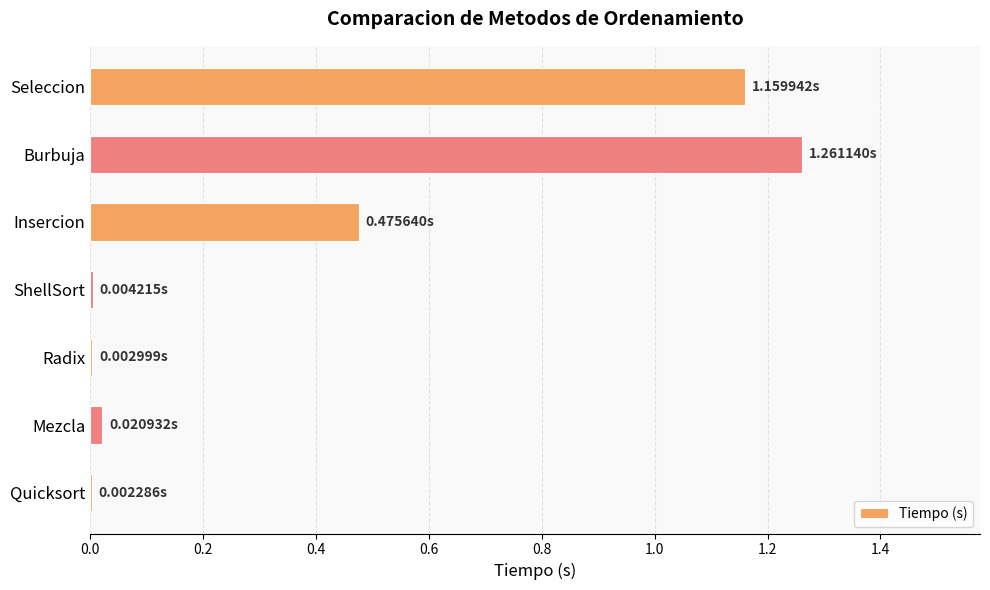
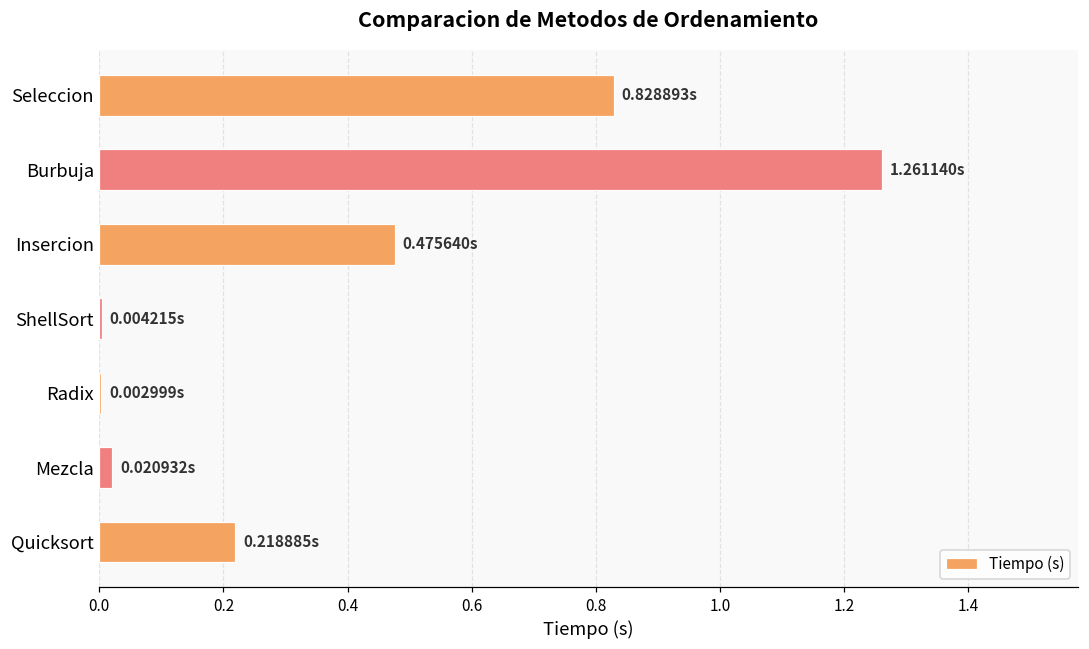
Seleccion: 1.159942s -> 0.828893s
Quicksort: 0.002286s -> 0.218885s
